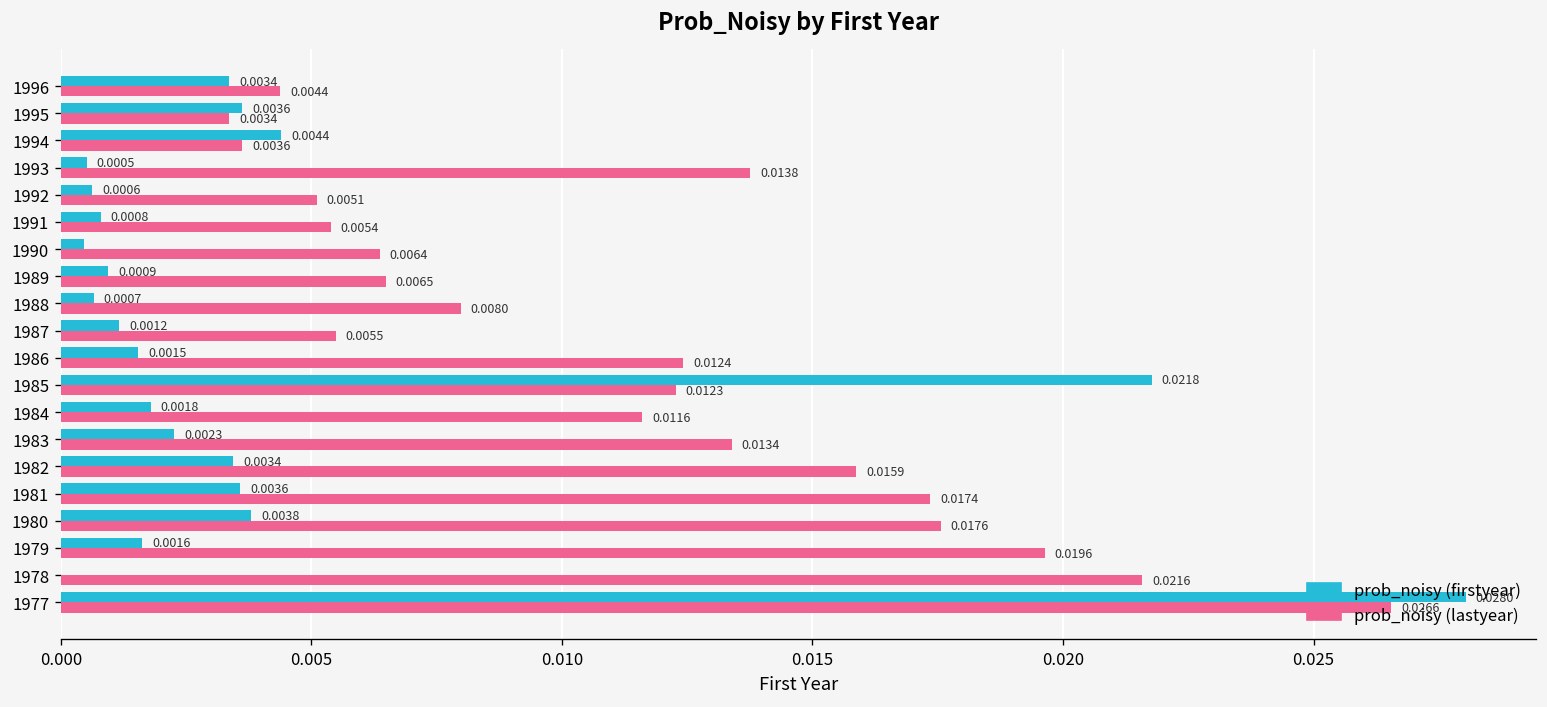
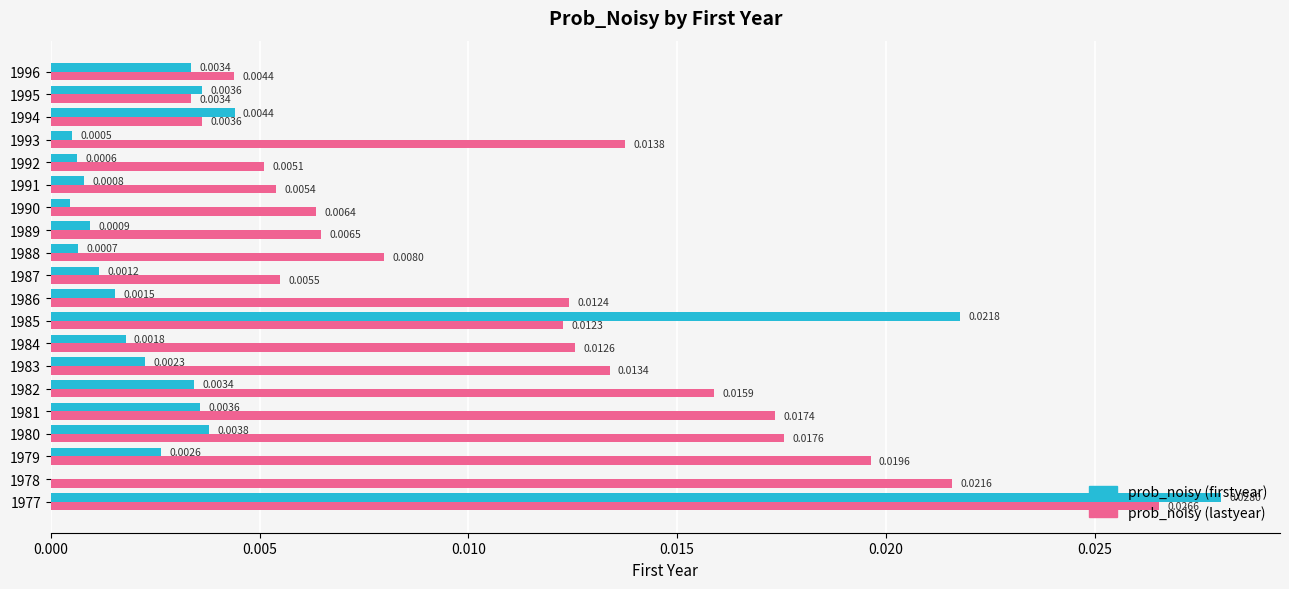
prob_noisy (lastyear), 1984: 0.0116 -> 0.0126
prob_noisy (firstyear), 1979: 0.0016 -> 0.0026
